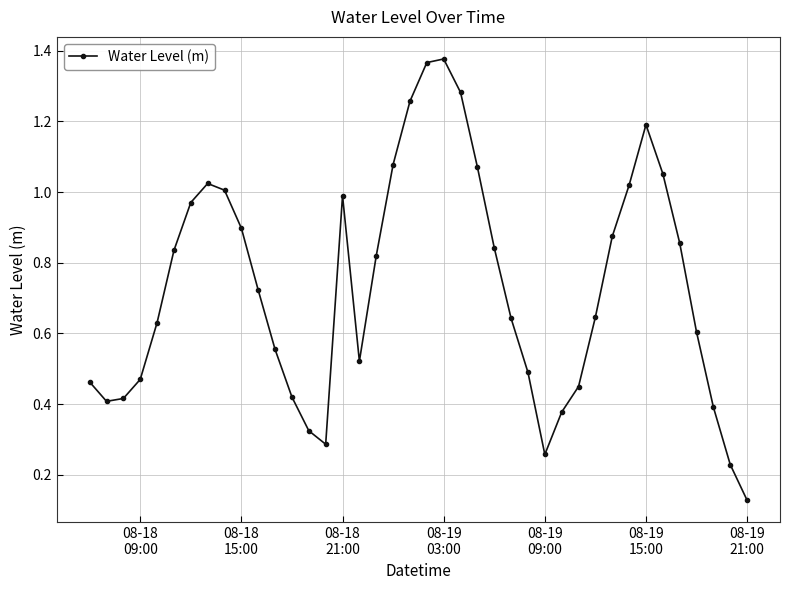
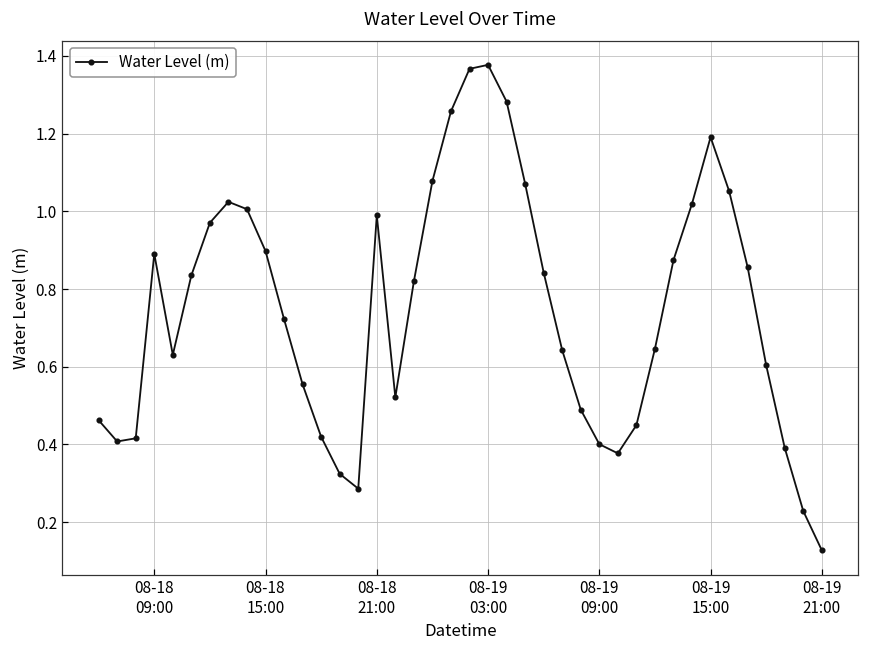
08-18 09:00: 0.47 -> 0.89
08-19 09:00: 0.26 -> 0.40
